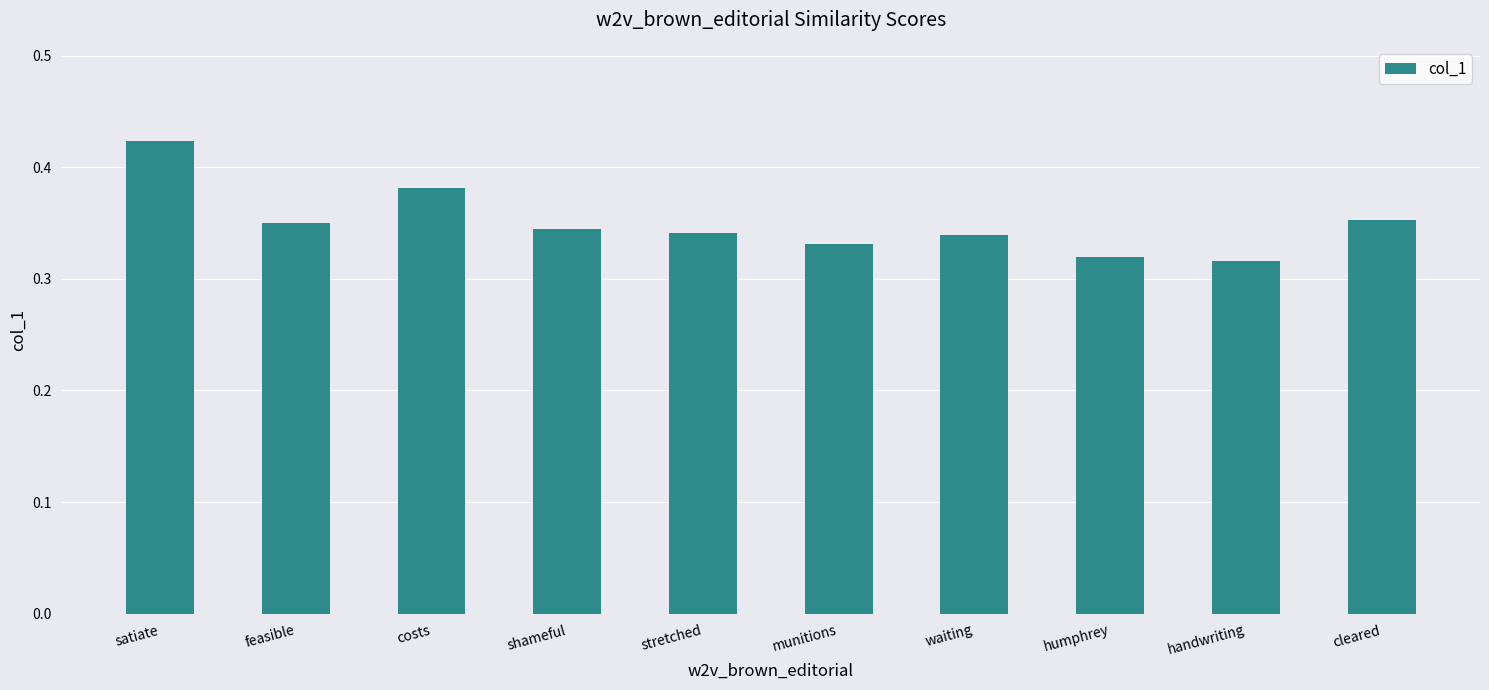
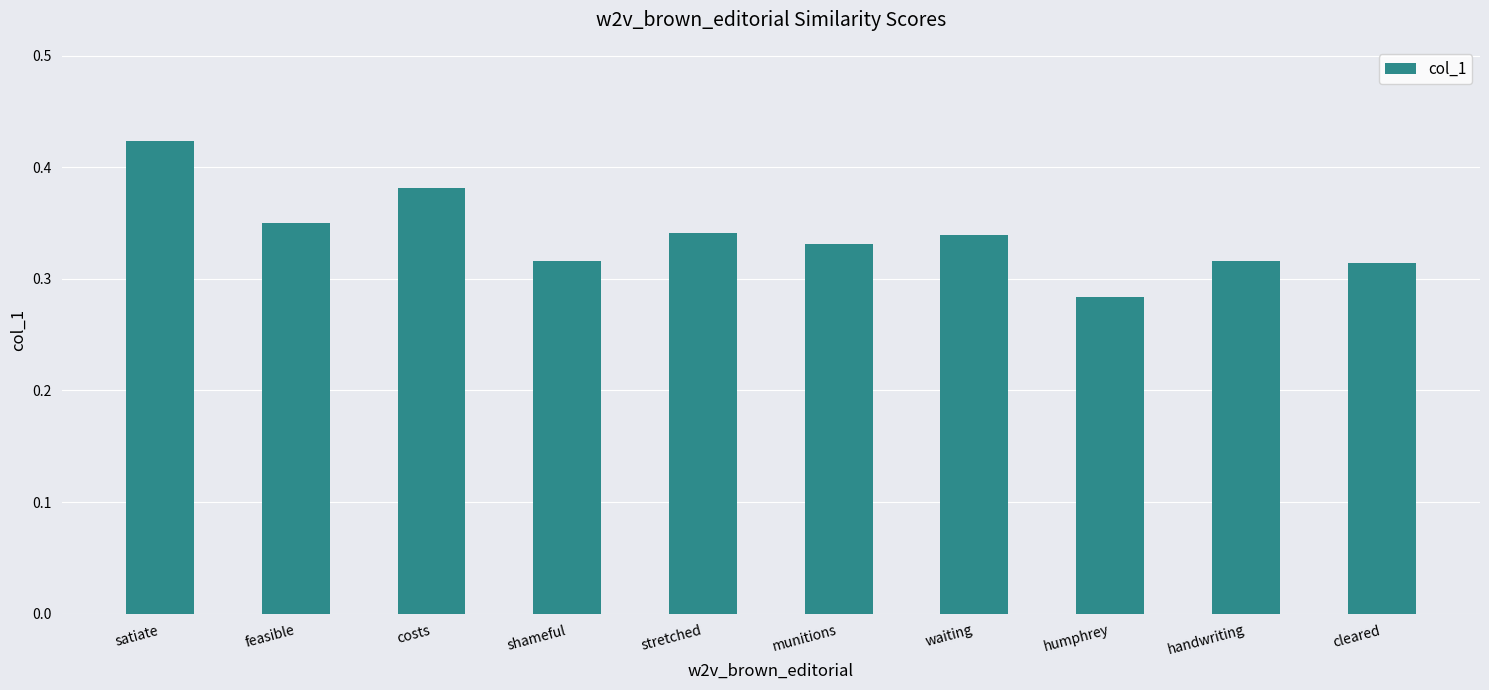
shameful: 0.344 -> 0.316
humphrey: 0.319 -> 0.284
cleared: 0.352 -> 0.315
